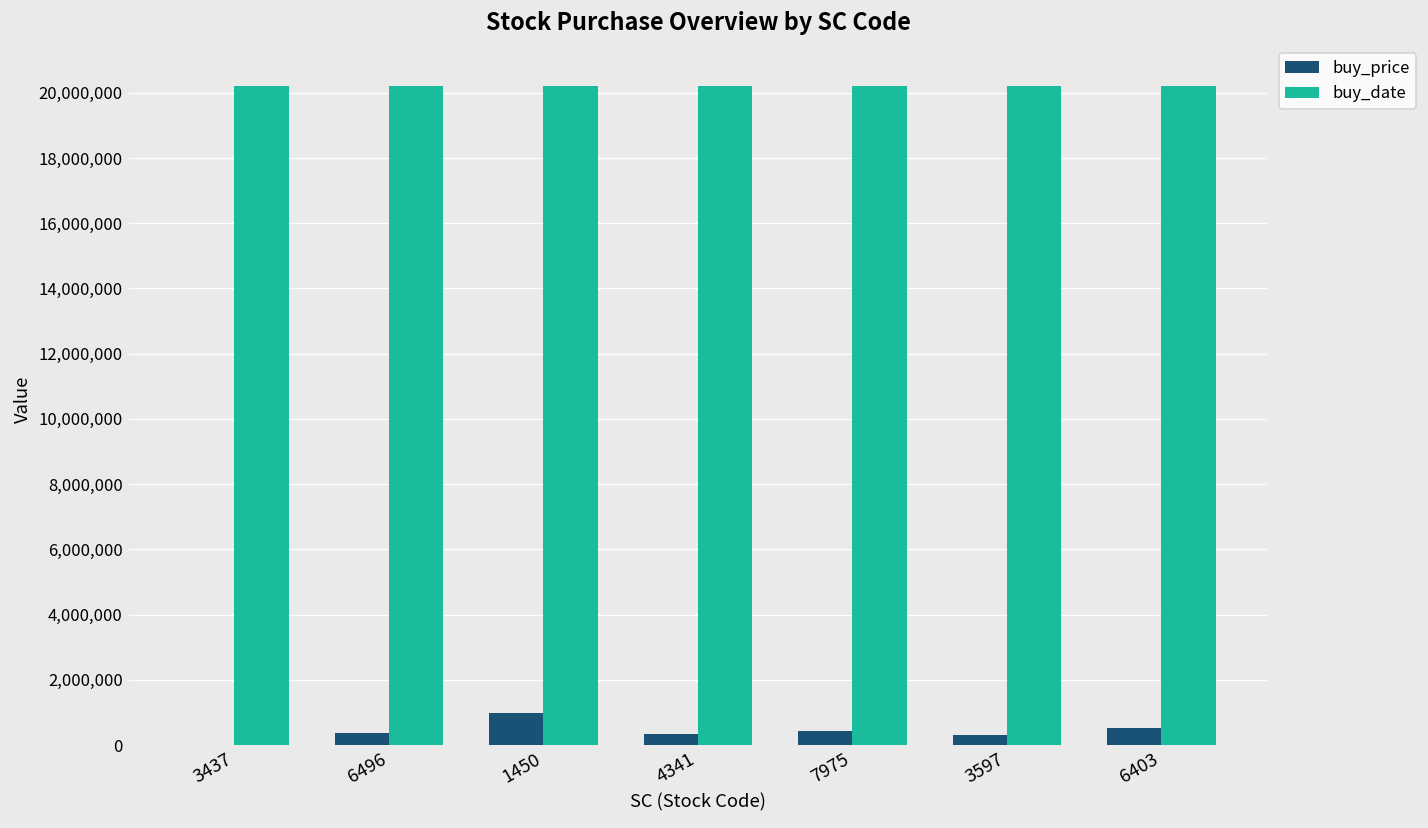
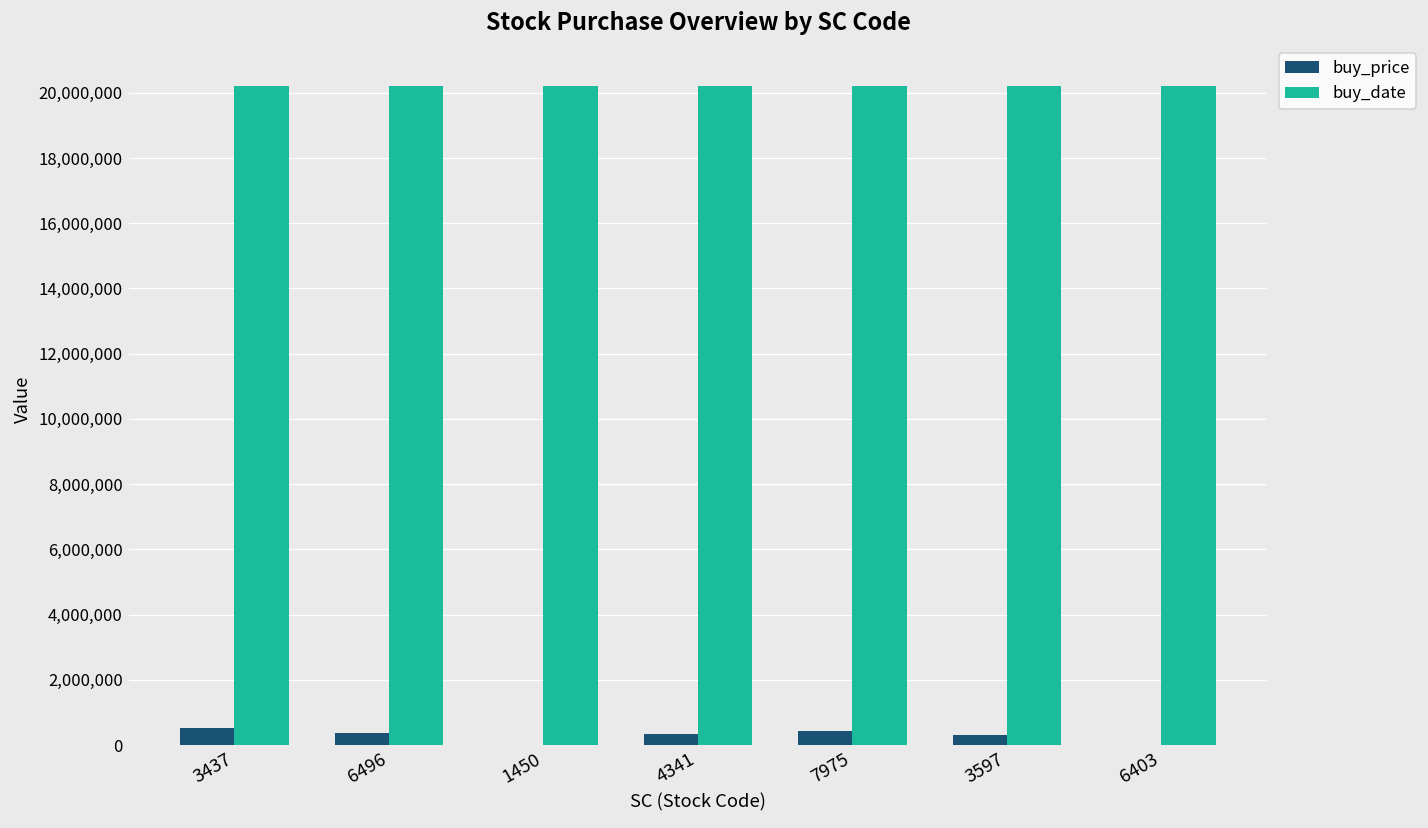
buy_price, 3437: 0 -> 500,000
buy_price, 1450: 1,000,000 -> 0
buy_price, 6403: 500,000 -> 0
